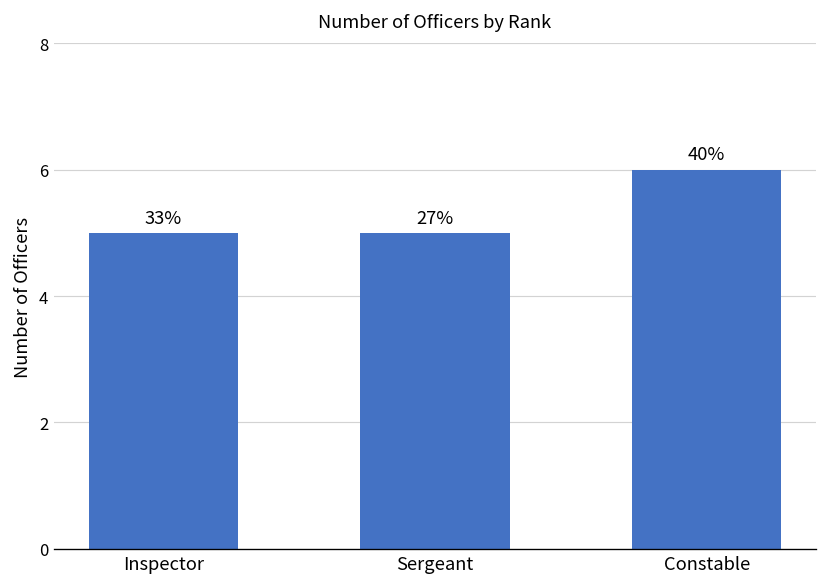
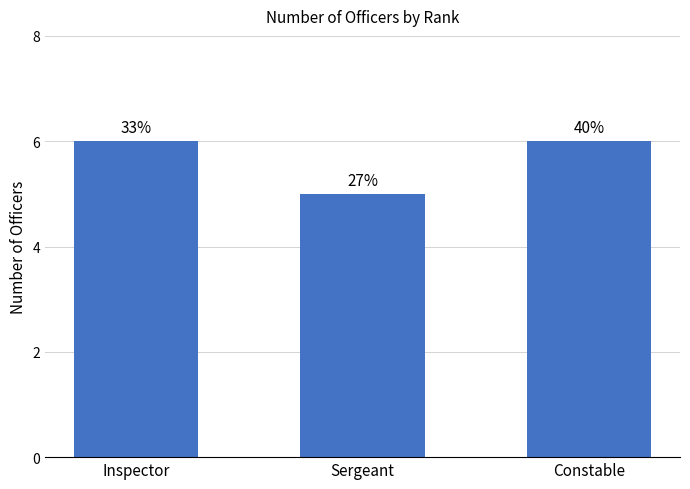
Inspector: 5 -> 6
